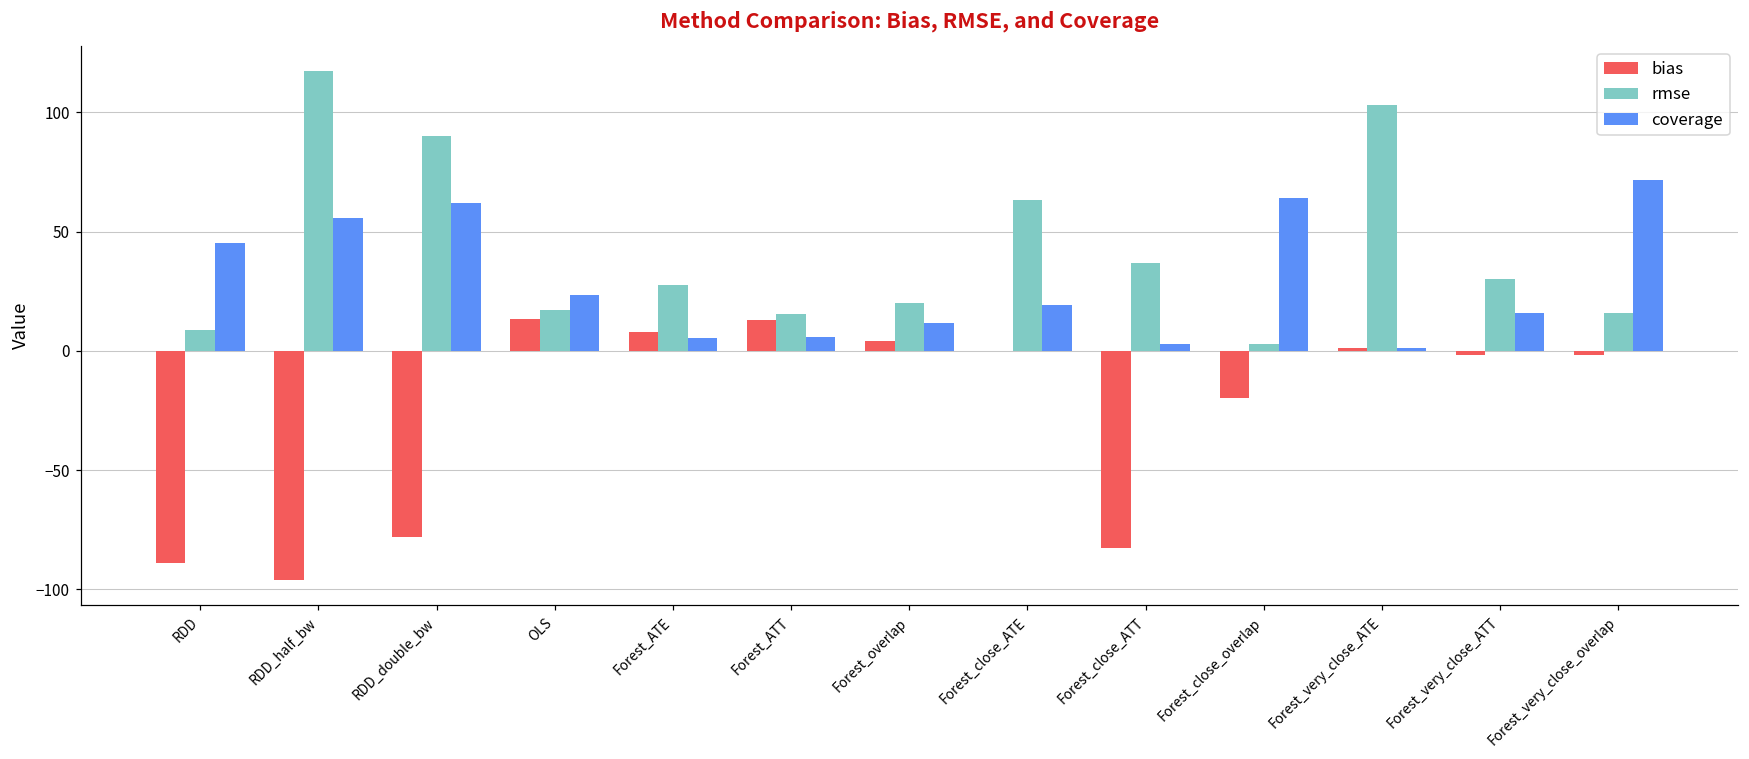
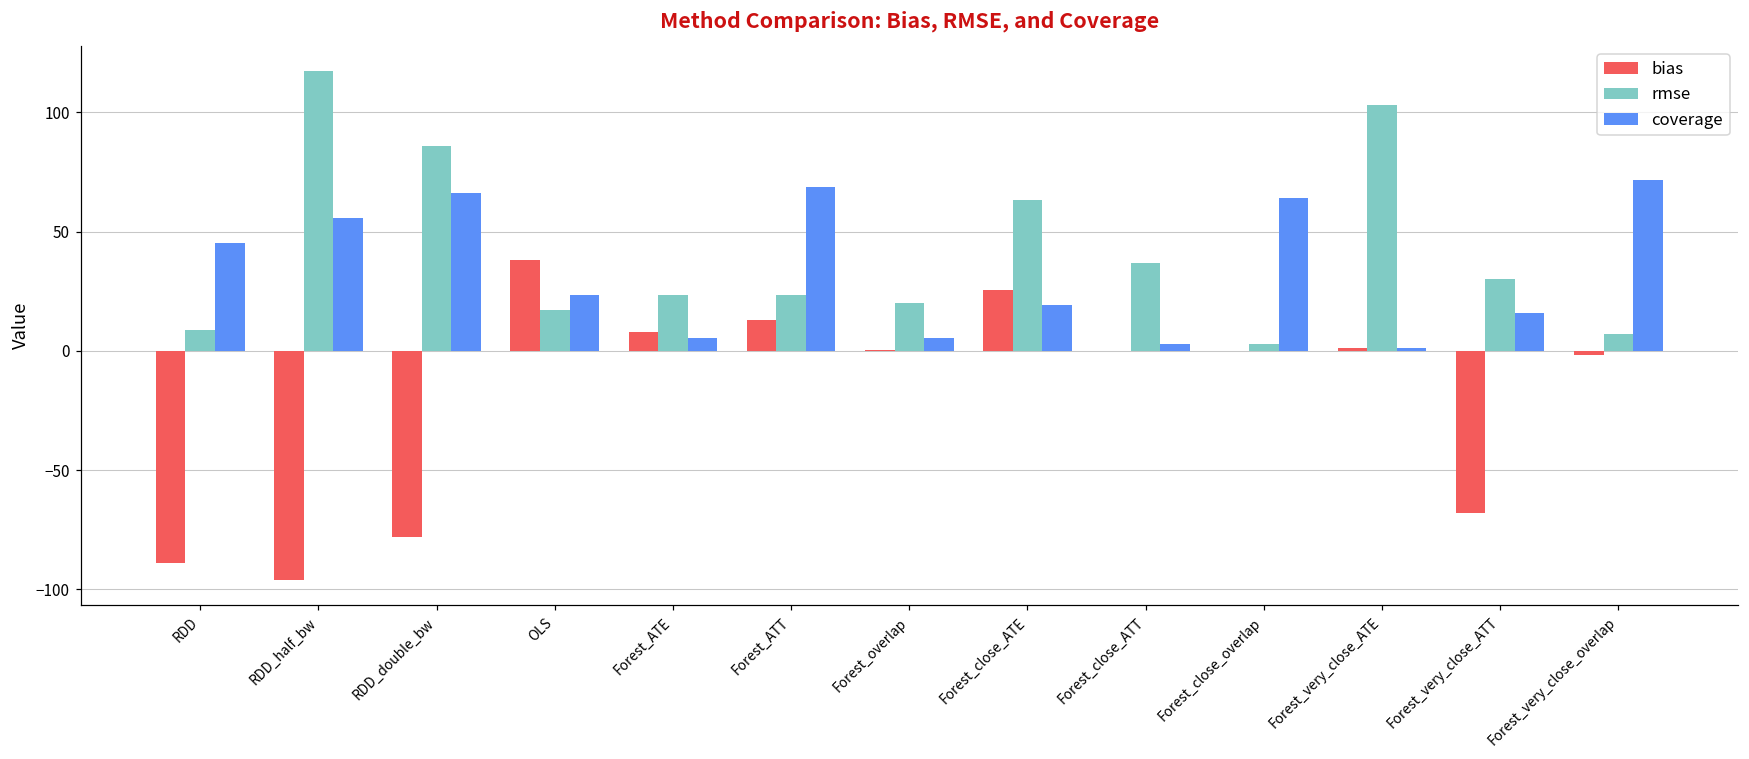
rmse, RDD_double_bw: 90 -> 86
coverage, RDD_double_bw: 62 -> 66
bias, OLS: 13 -> 38
rmse, Forest_ATE: 28 -> 23
rmse, Forest_ATT: 15 -> 23
coverage, Forest_ATT: 6 -> 69
bias, Forest_overlap: 4 -> 0
coverage, Forest_overlap: 12 -> 5
bias, Forest_close_ATE: 0 -> 25
bias, Forest_close_ATT: -83 -> 0
bias, Forest_close_overlap: -20 -> 0
bias, Forest_very_close_ATT: -2 -> -68
rmse, Forest_very_close_overlap: 16 -> 7
